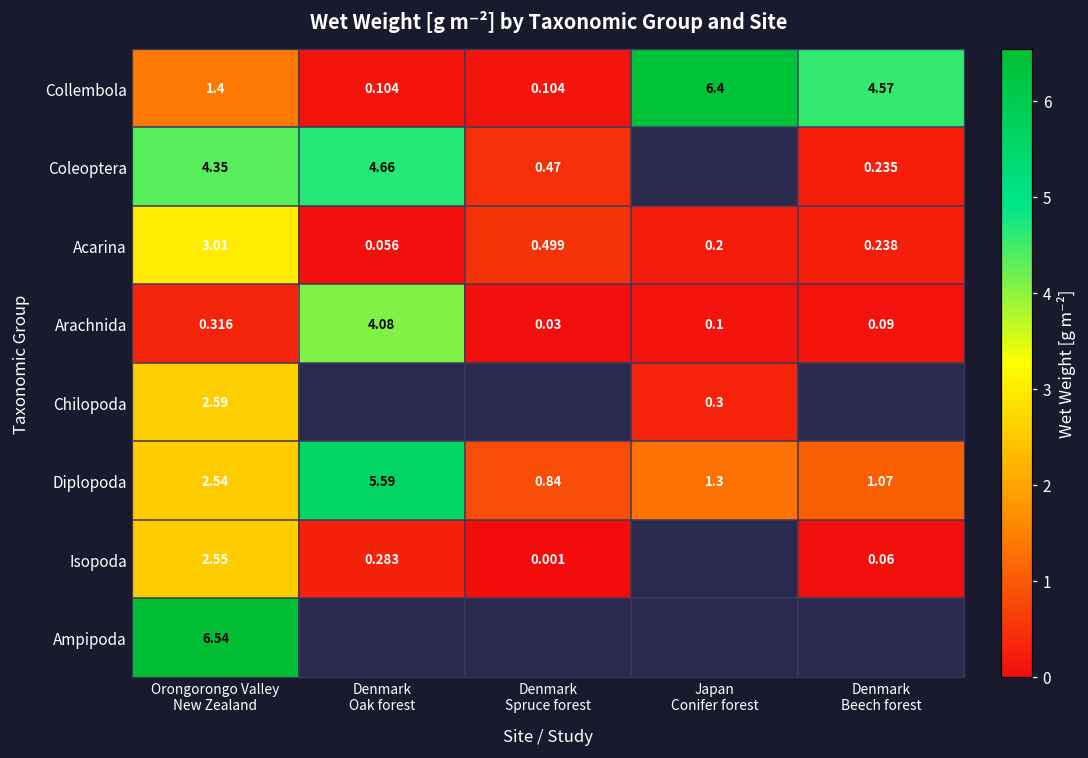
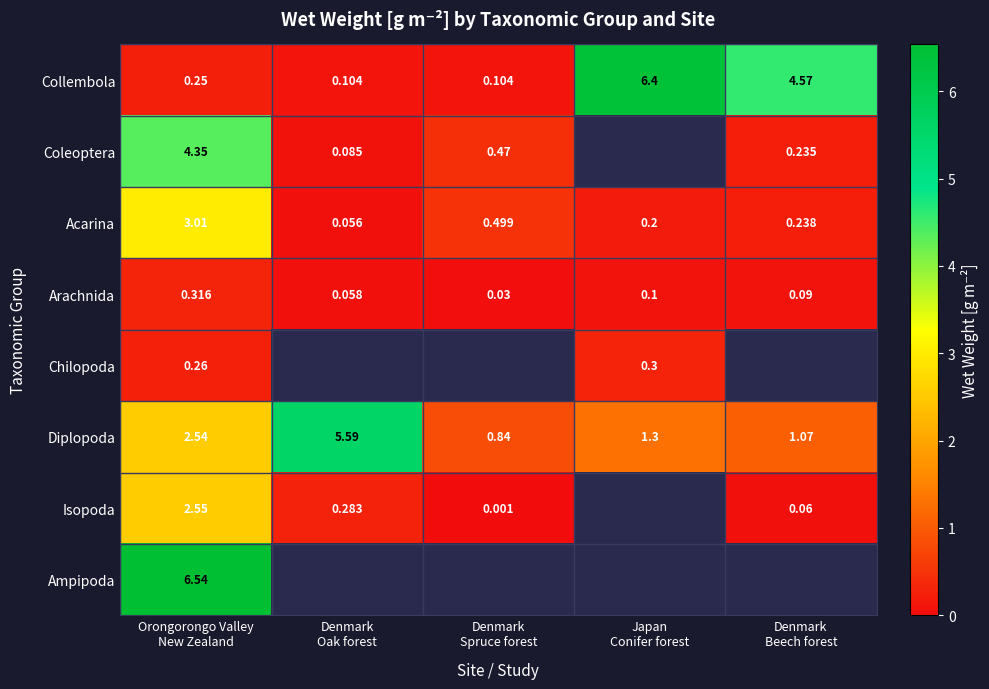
Collembola, Orongorongo Valley New Zealand: 1.4 -> 0.25
Coleoptera, Denmark Oak forest: 4.66 -> 0.085
Arachnida, Denmark Oak forest: 4.08 -> 0.058
Chilopoda, Orongorongo Valley New Zealand: 2.59 -> 0.26
